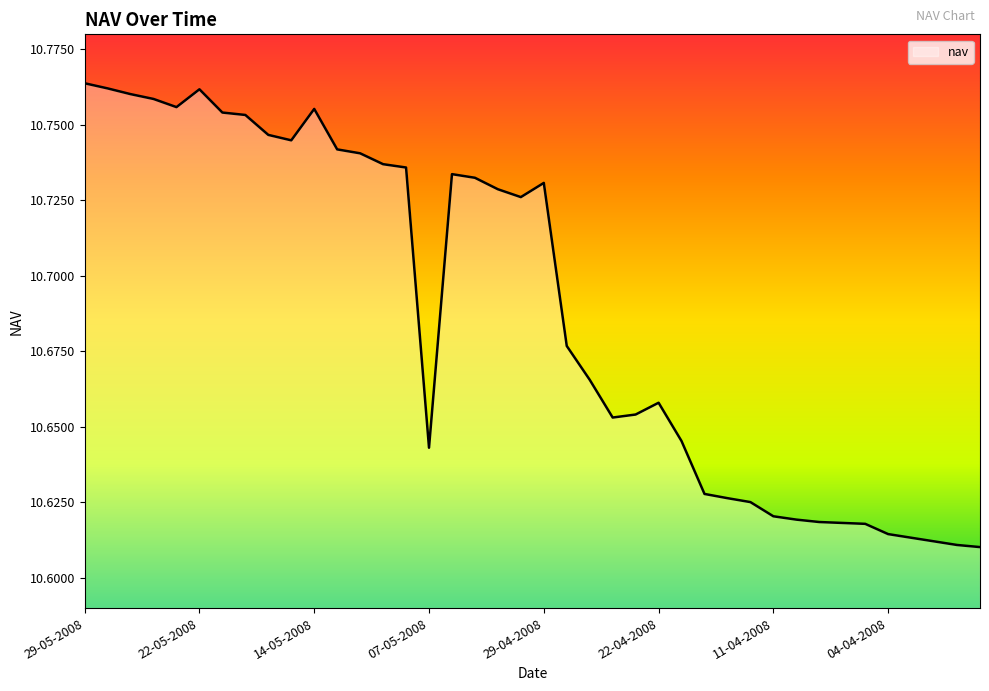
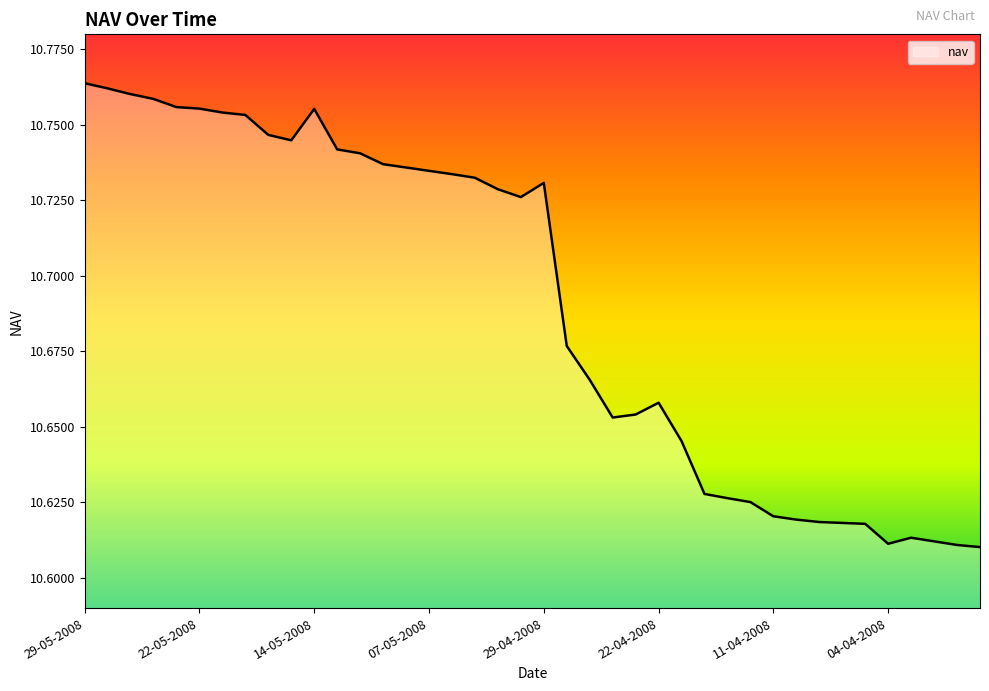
22-05-2008: 10.762 -> 10.755
07-05-2008: 10.643 -> 10.735
04-04-2008: 10.615 -> 10.611
